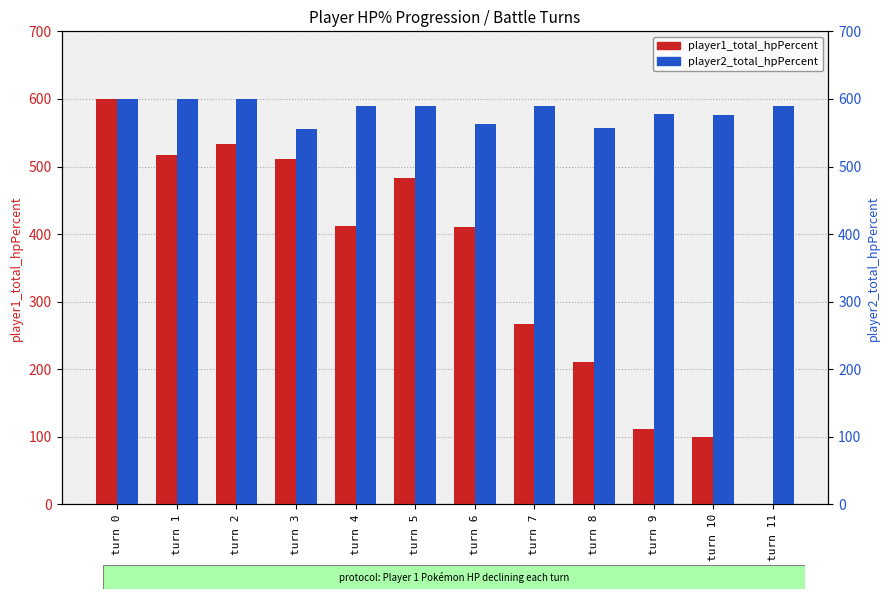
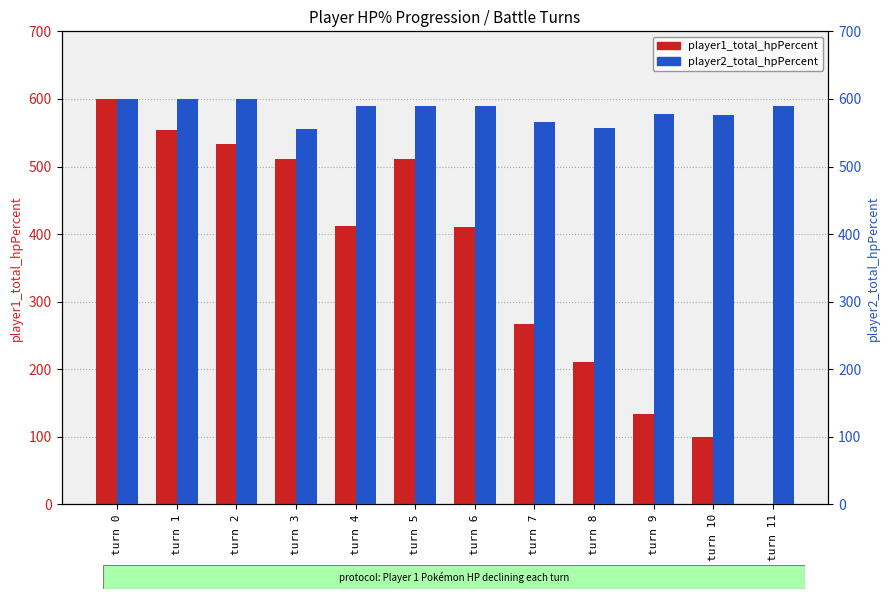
player1_total_hpPercent, turn 1: 520 -> 550
player1_total_hpPercent, turn 5: 480 -> 510
player1_total_hpPercent, turn 9: 110 -> 130
player2_total_hpPercent, turn 6: 560 -> 590
player2_total_hpPercent, turn 7: 590 -> 570
